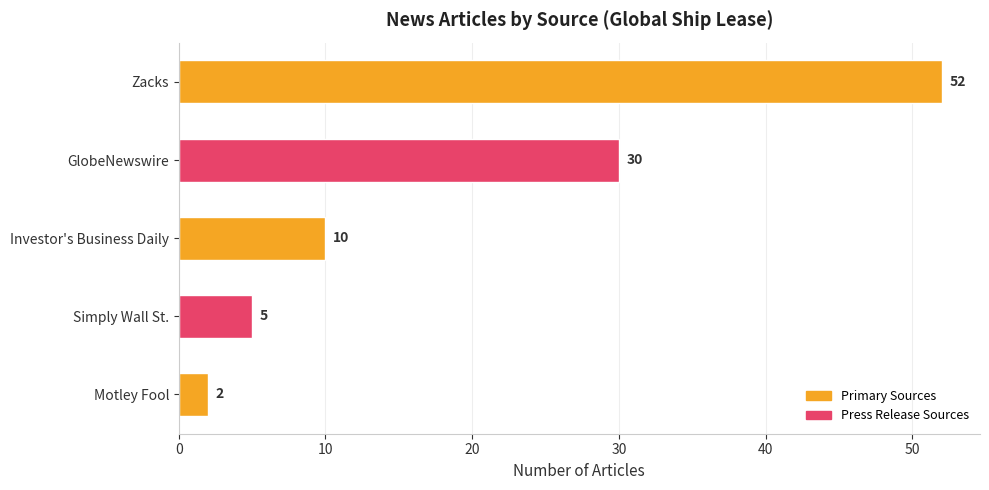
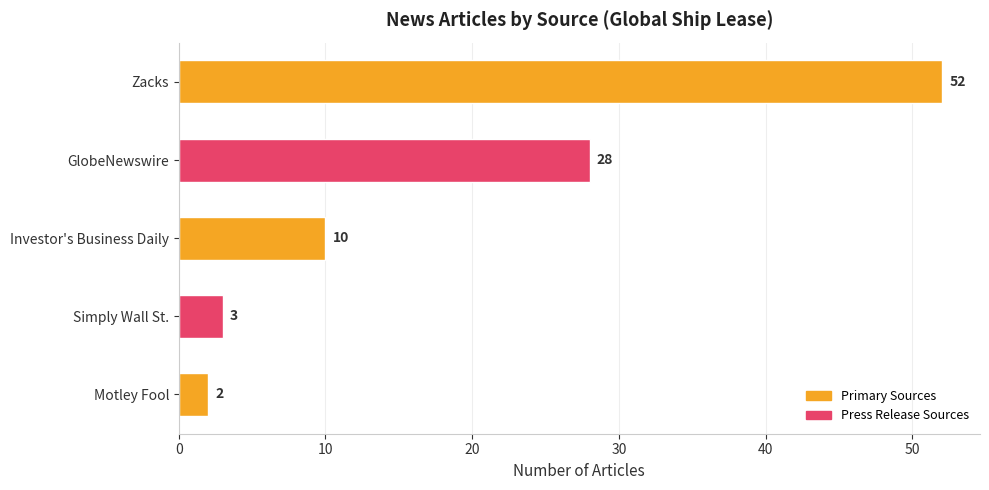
GlobeNewswire: 30 -> 28
Simply Wall St.: 5 -> 3
